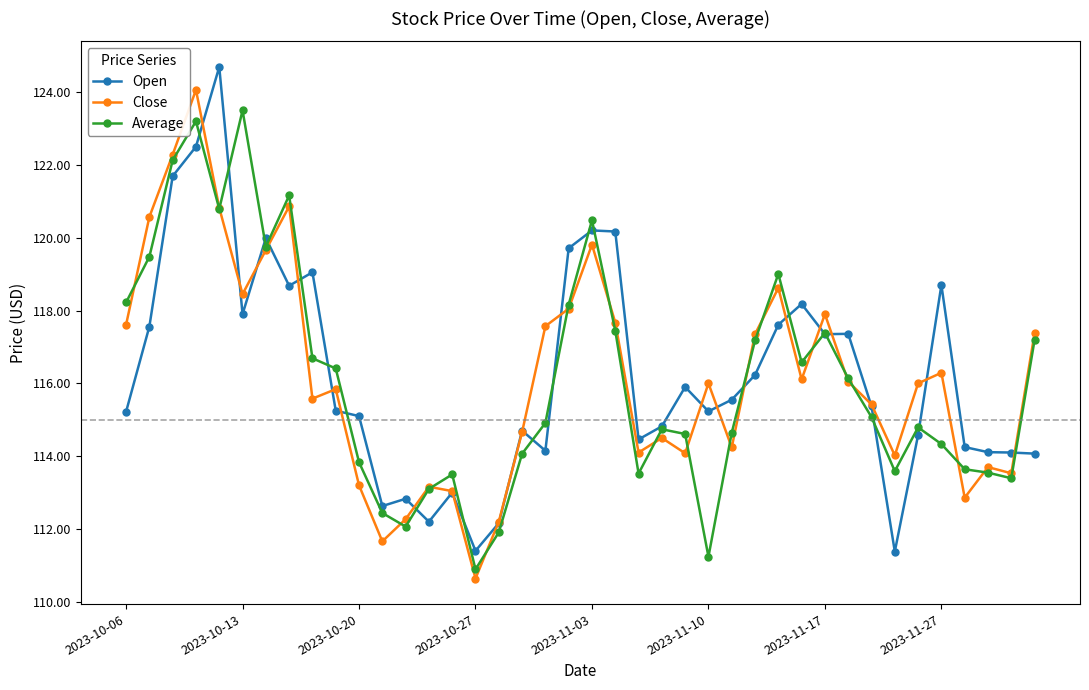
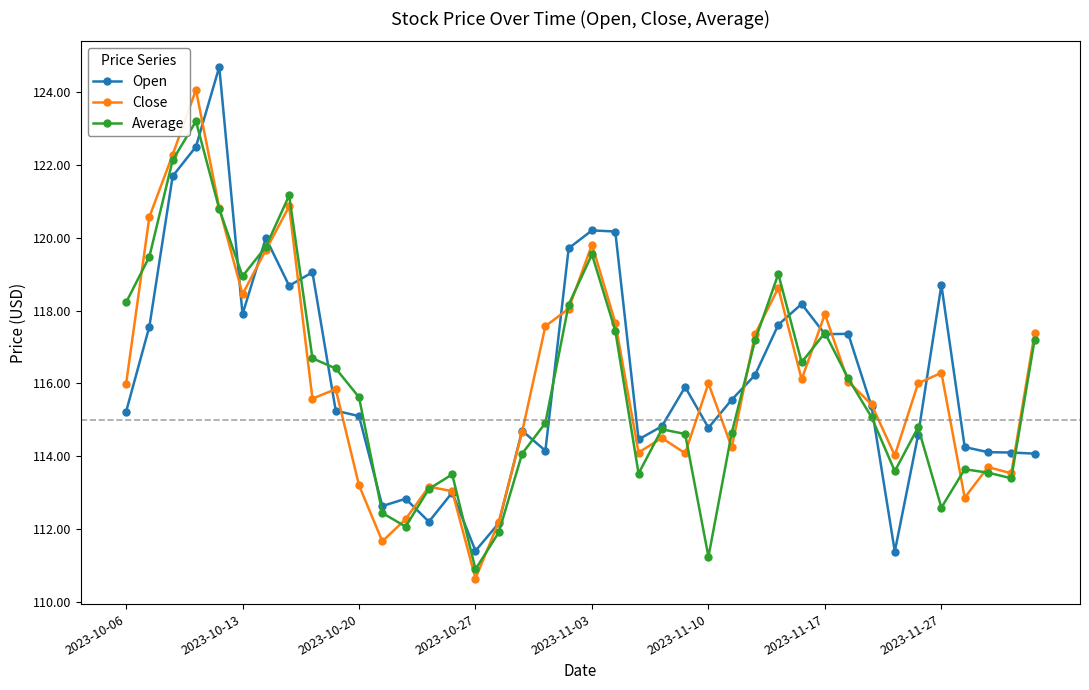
Close, 2023-10-06: 117.6 -> 116.0
Average, 2023-10-13: 123.5 -> 118.9
Average, 2023-10-20: 113.8 -> 115.6
Average, 2023-11-03: 120.5 -> 119.5
Open, 2023-11-10: 115.2 -> 114.8
Average, 2023-11-27: 114.3 -> 112.6
